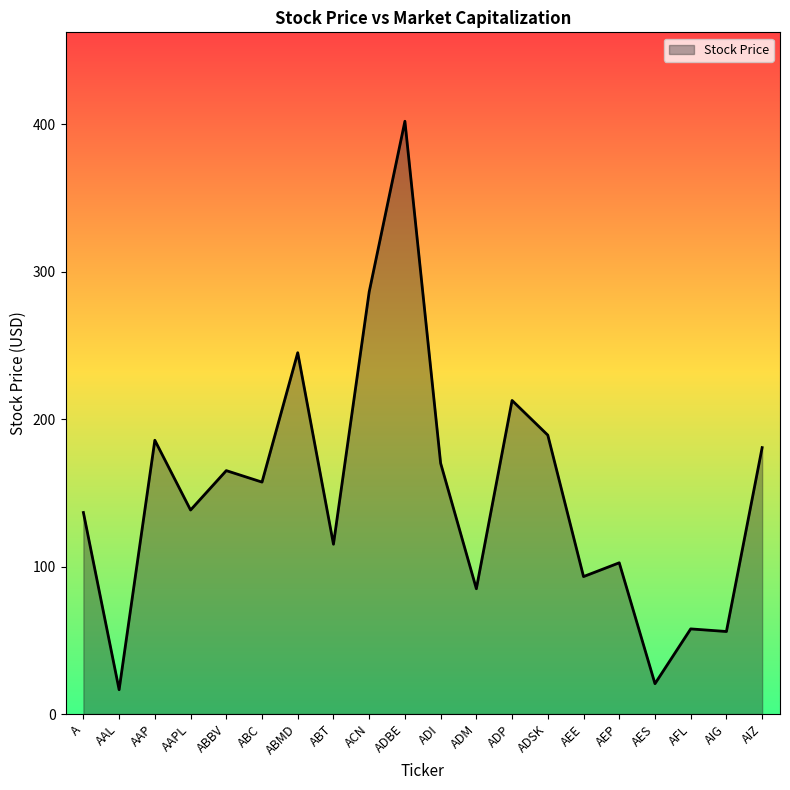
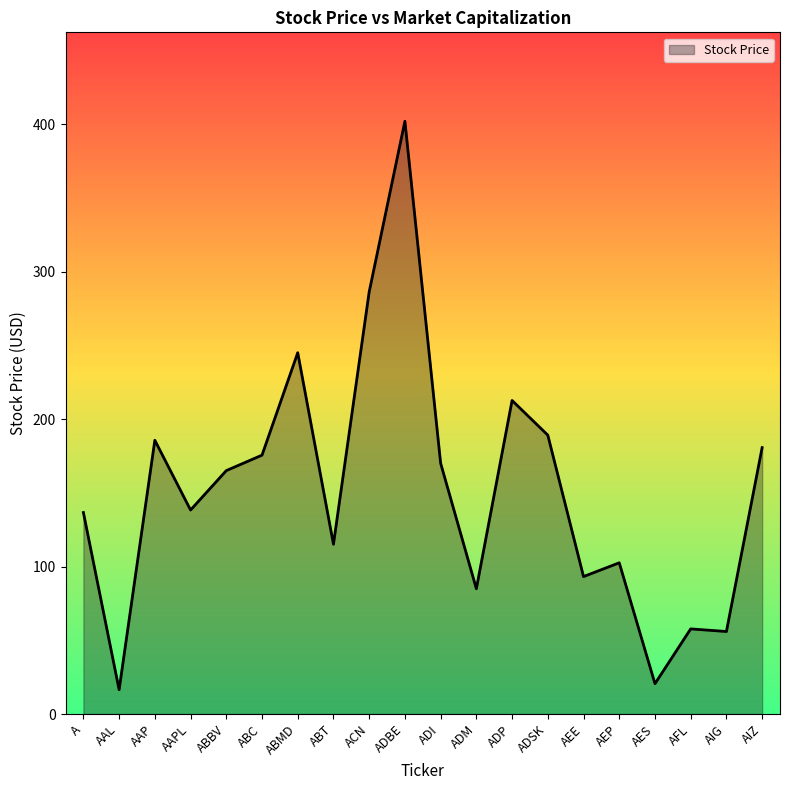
ABC: 157 -> 176
